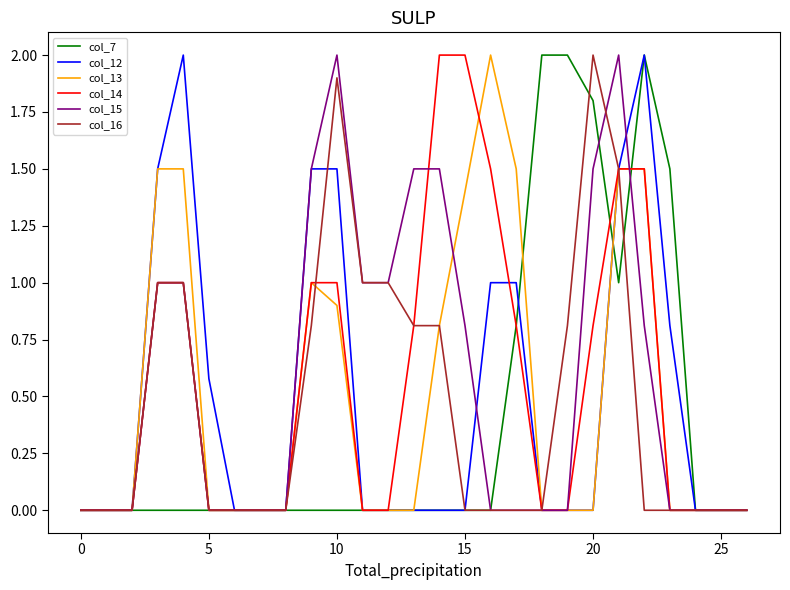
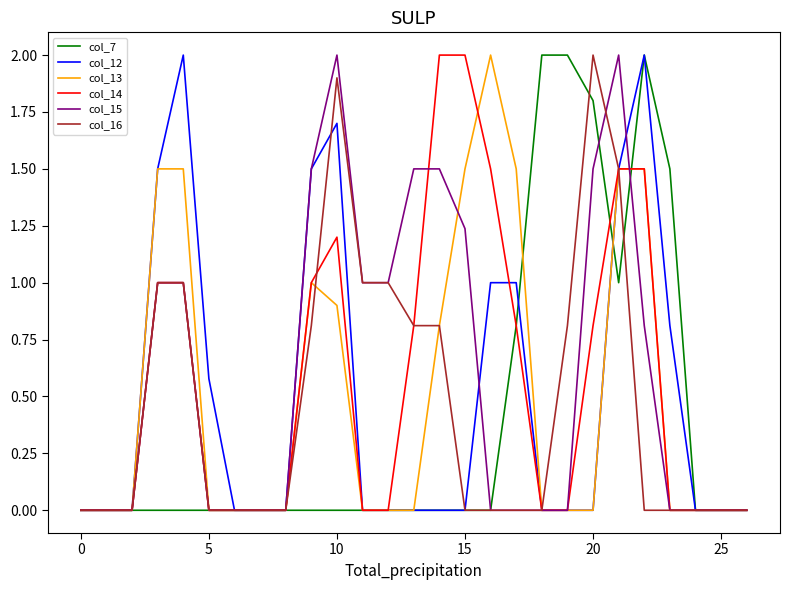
col_12, 10: 1.5 -> 1.7
col_14, 10: 1.0 -> 1.2
col_13, 15: 1.4 -> 1.5
col_15, 15: 0.81 -> 1.24
